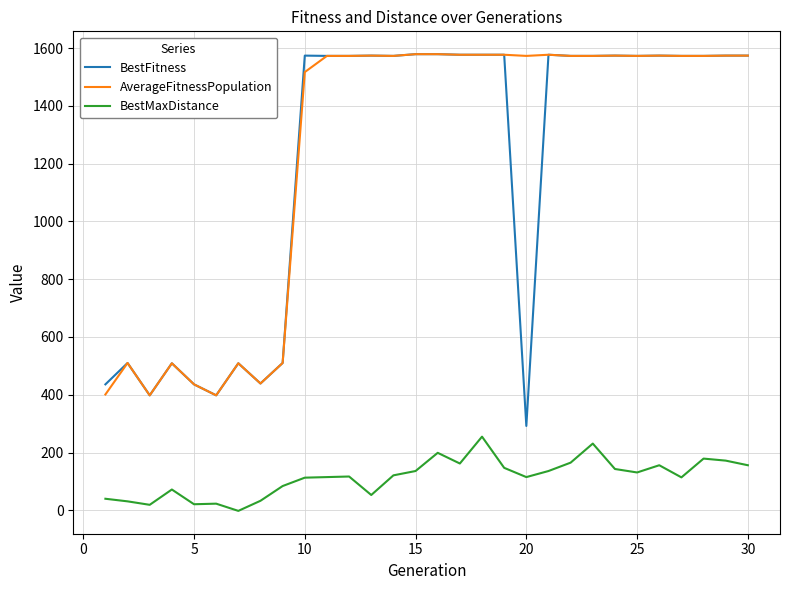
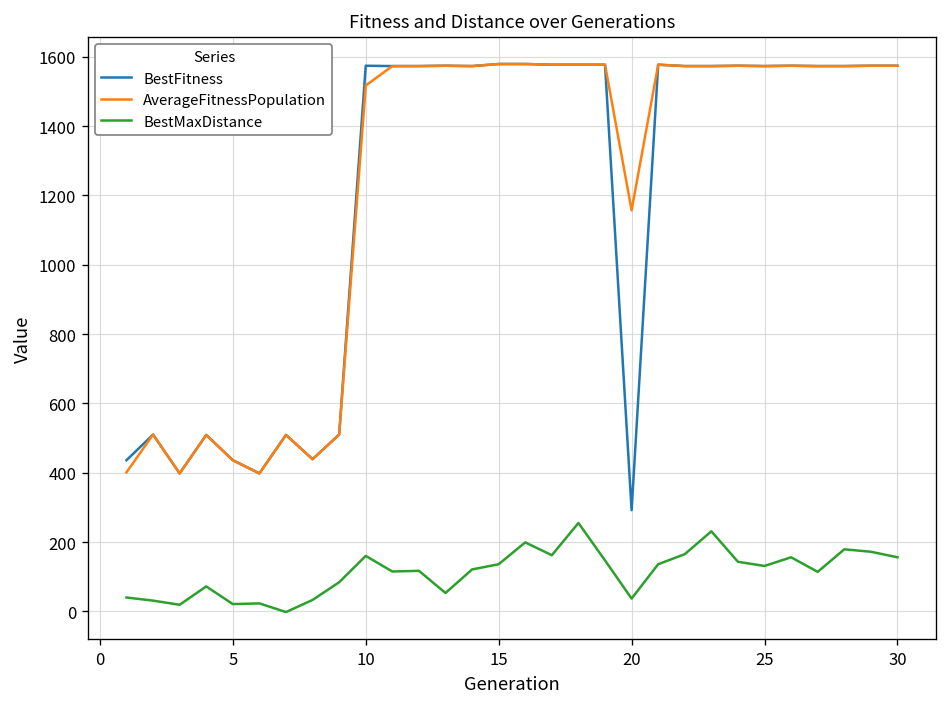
BestMaxDistance, 10: 110 -> 160
AverageFitnessPopulation, 20: 1570 -> 1160
BestMaxDistance, 20: 120 -> 40
